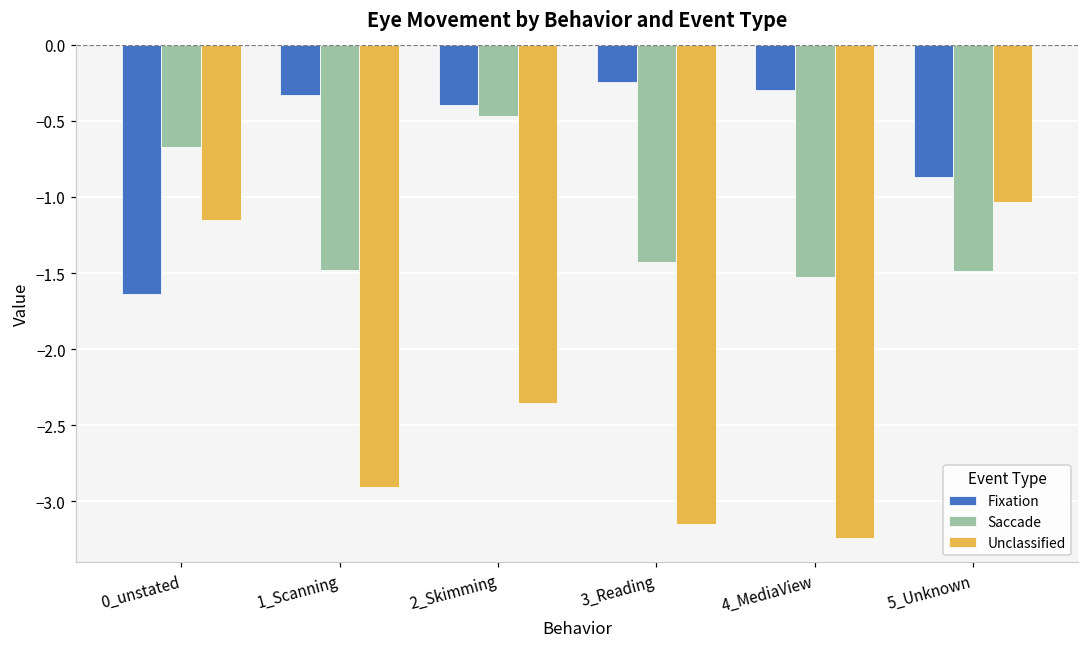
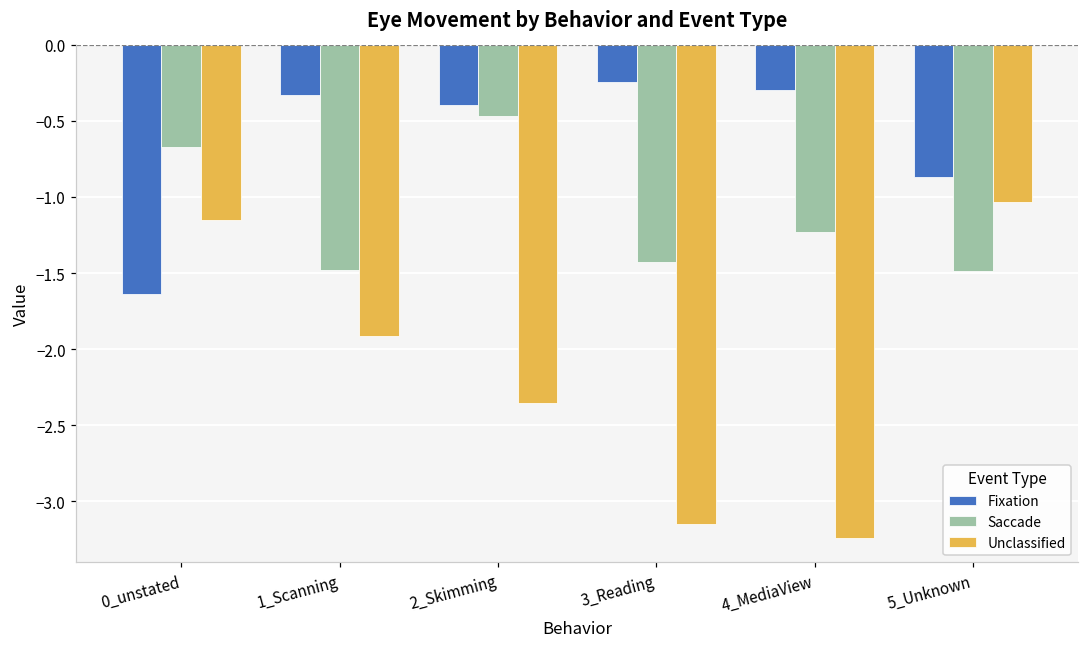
Unclassified, 1_Scanning: -2.91 -> -1.92
Saccade, 4_MediaView: -1.53 -> -1.23
